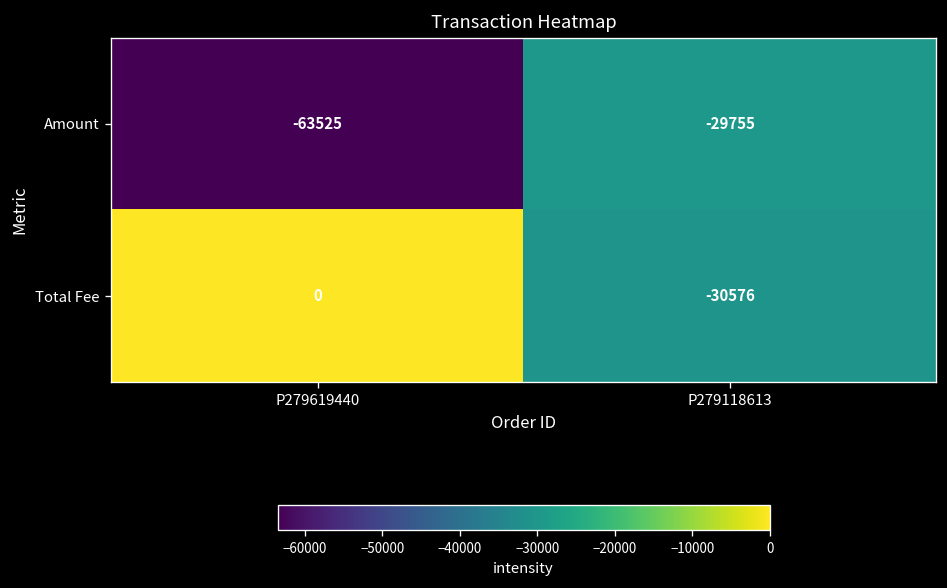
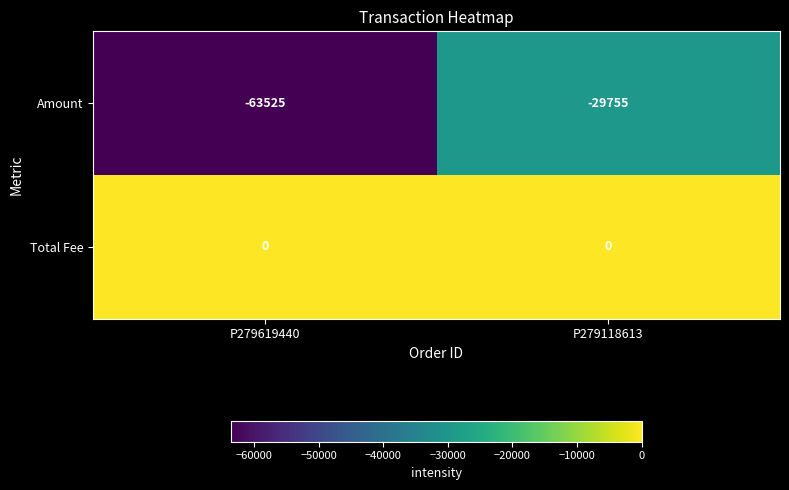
Total Fee, P279118613: -30576 -> 0
